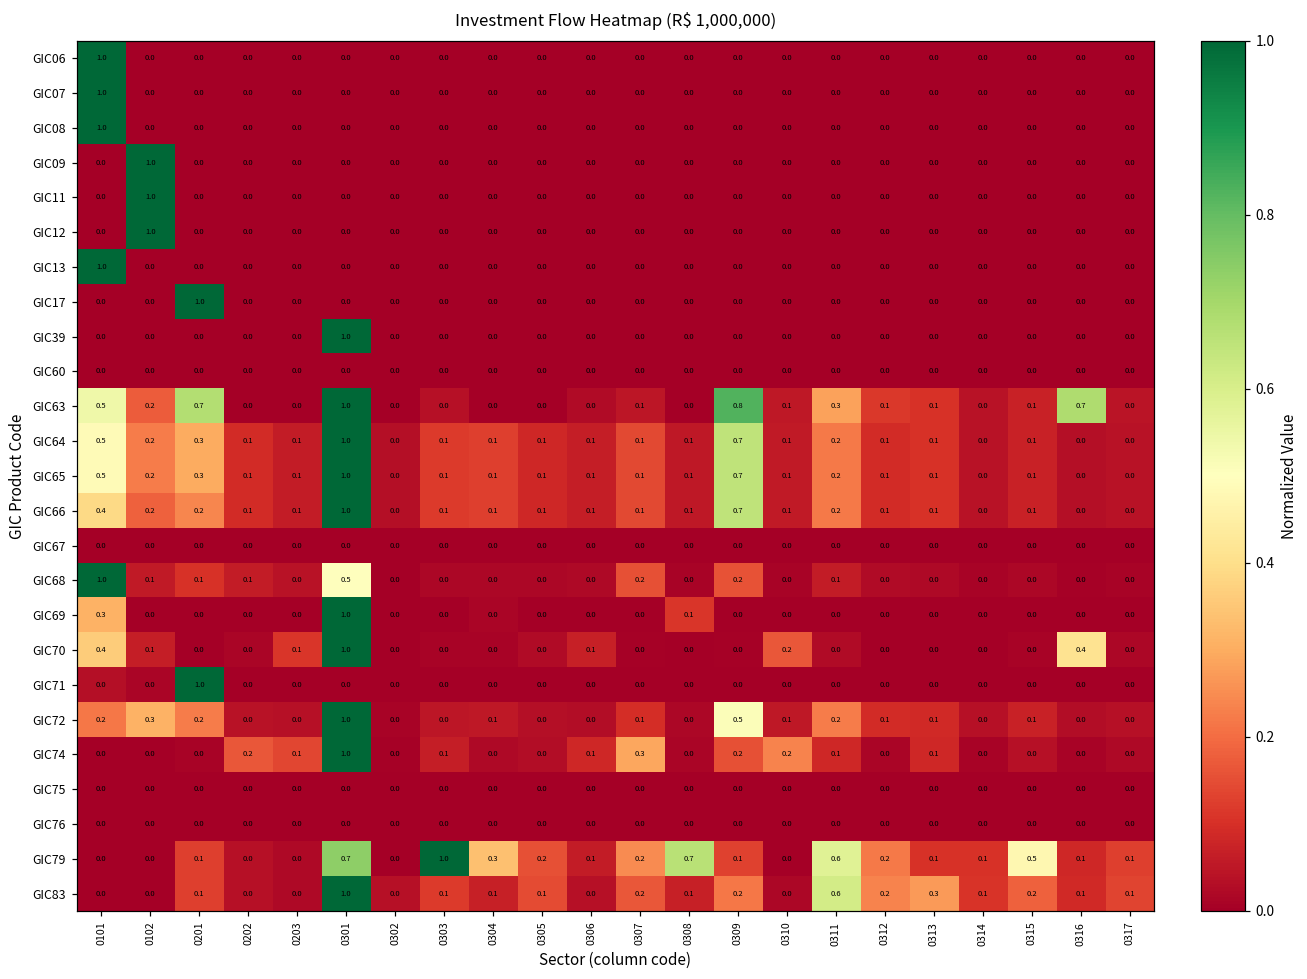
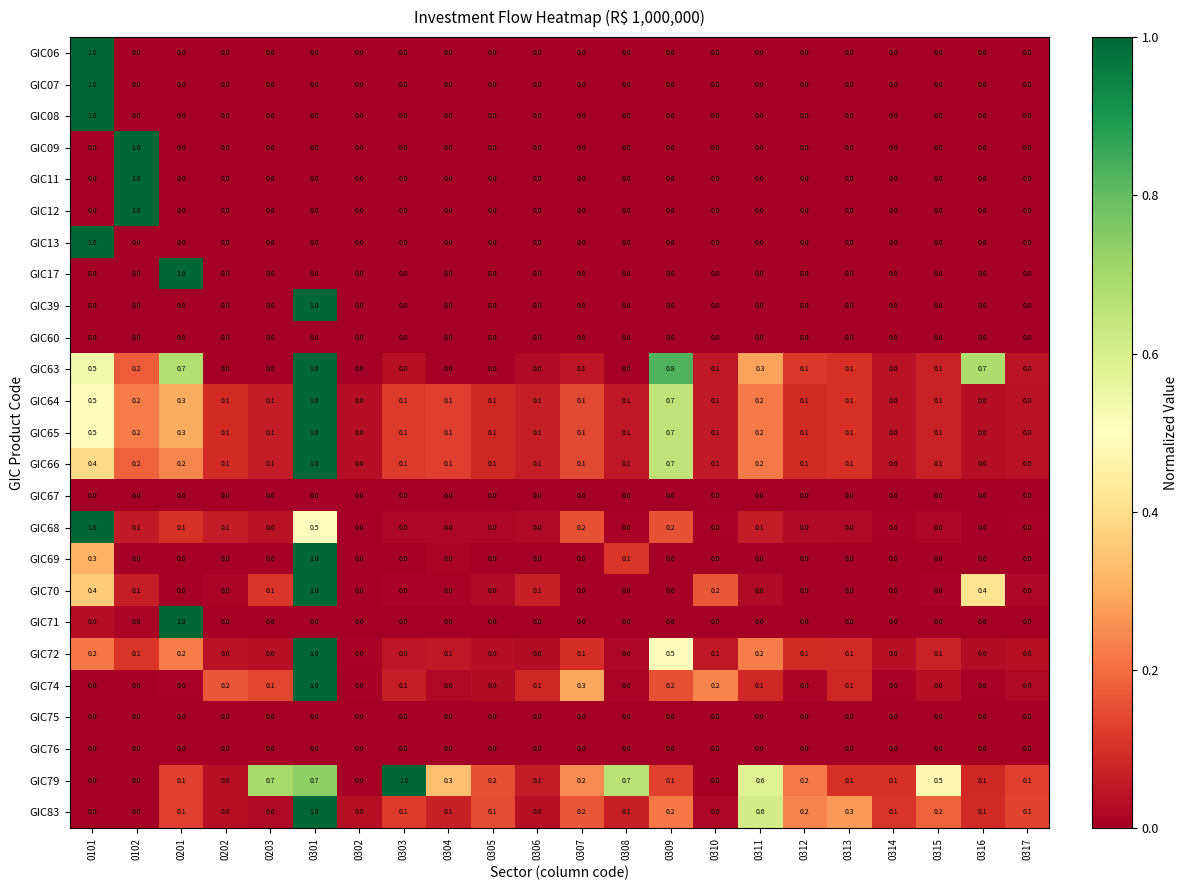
GIC72, 0102: 0.3 -> 0.1
GIC79, 0203: 0.0 -> 0.7
